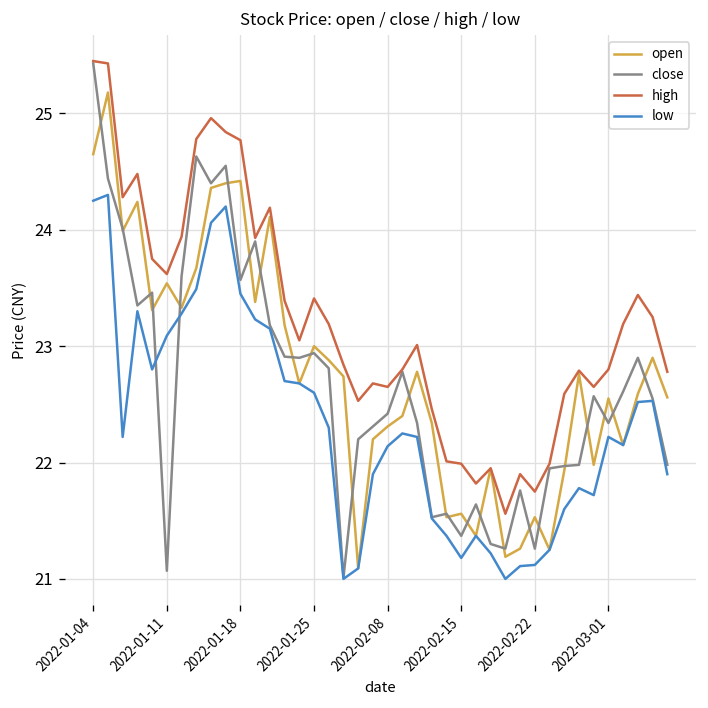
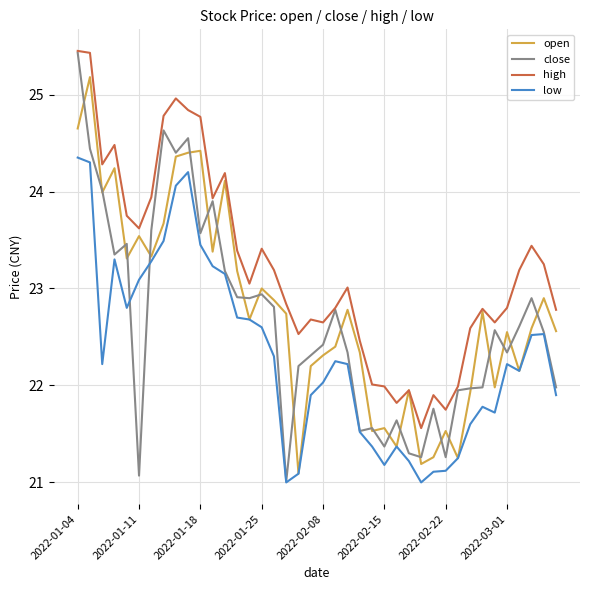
low, 2022-01-04: 24.3 -> 24.4
low, 2022-02-08: 22.1 -> 22.0
